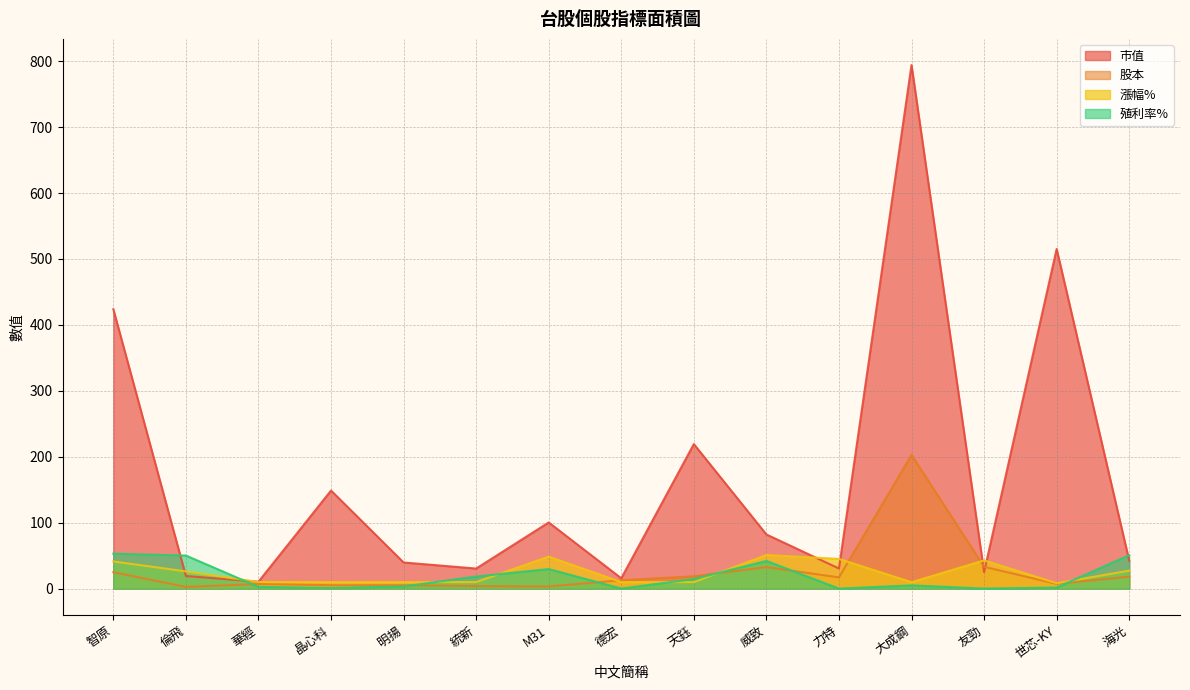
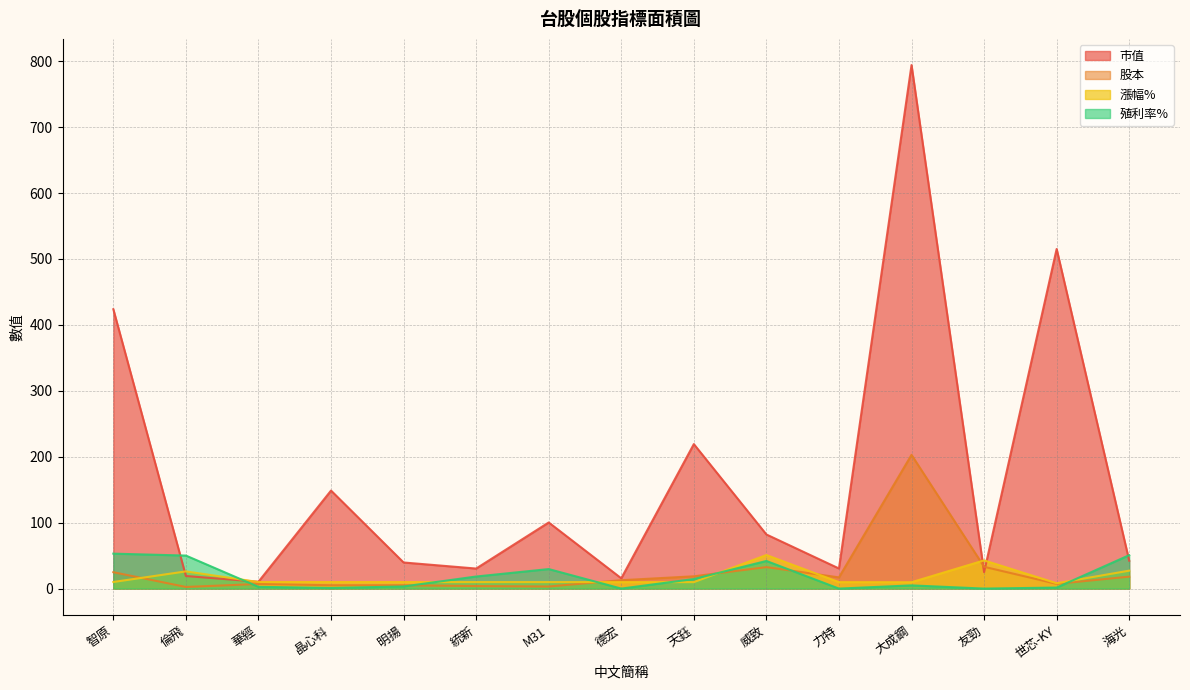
漲幅%, 智原: 40 -> 10
漲幅%, M31: 50 -> 10
漲幅%, 力特: 50 -> 10
